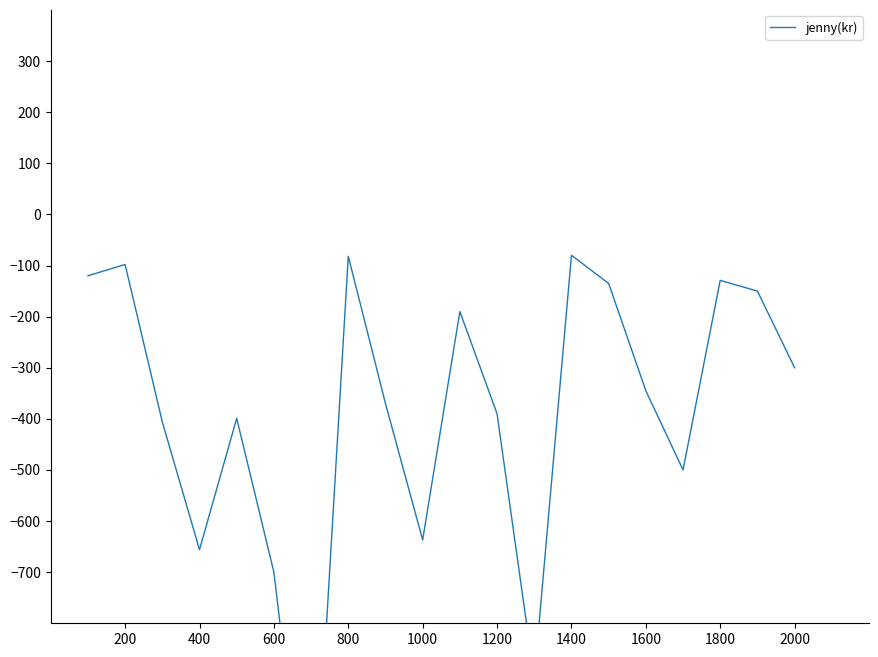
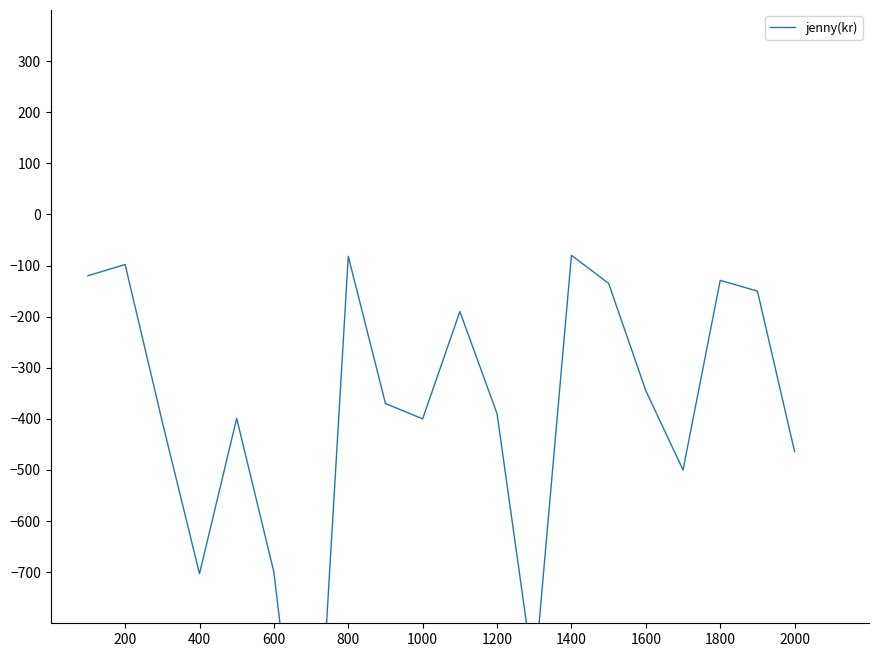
400: -660 -> -700
1000: -640 -> -400
2000: -300 -> -460
